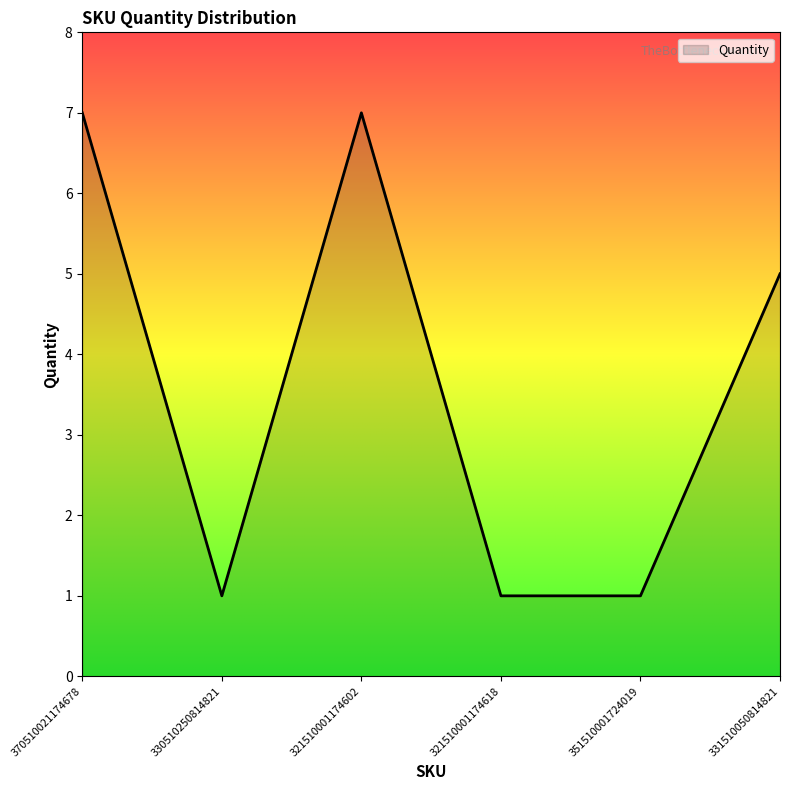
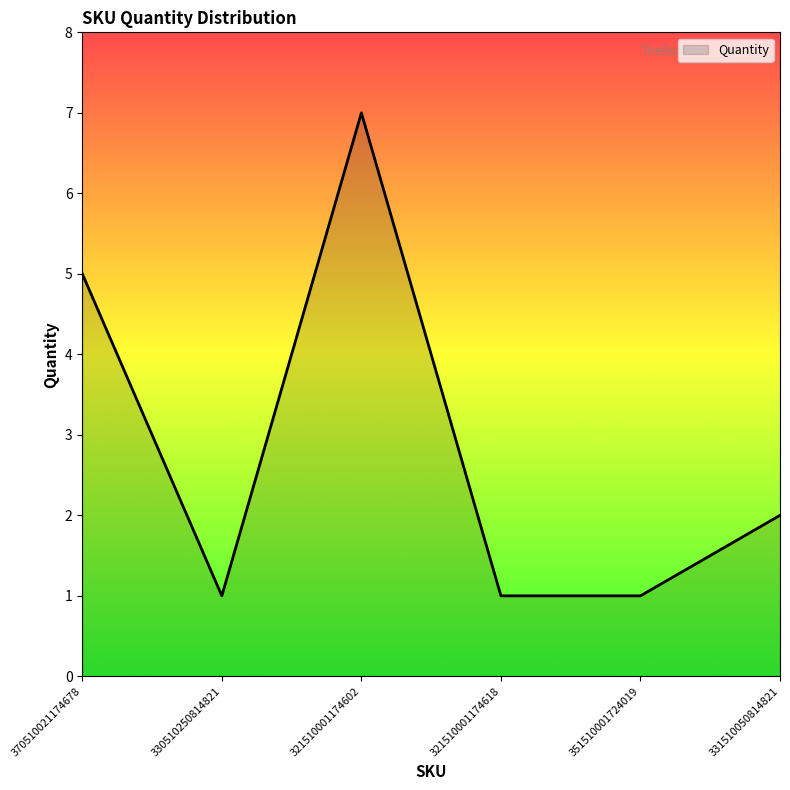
370510021174678: 7 -> 5
331510050814821: 5 -> 2
